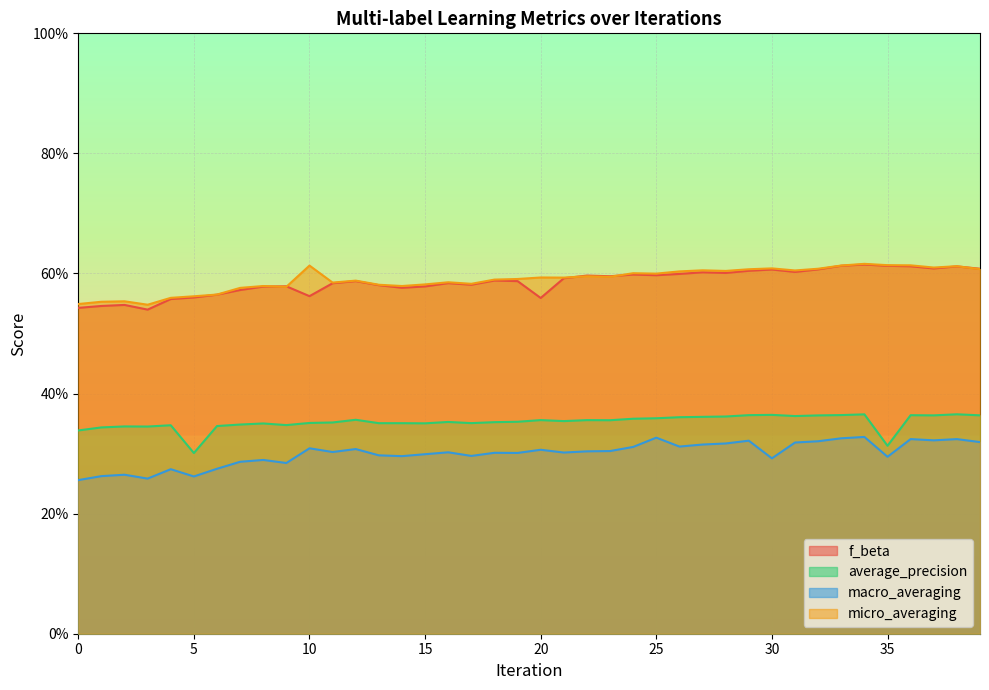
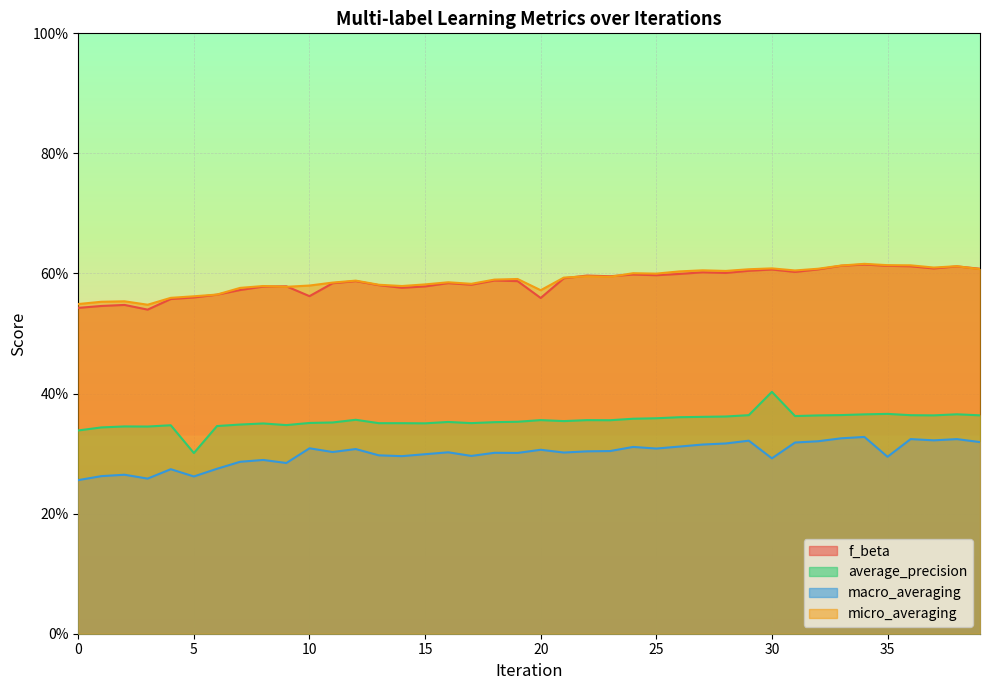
micro_averaging, 10: 61% -> 58%
micro_averaging, 20: 59% -> 57%
macro_averaging, 25: 33% -> 31%
average_precision, 30: 36% -> 40%
average_precision, 35: 31% -> 37%
